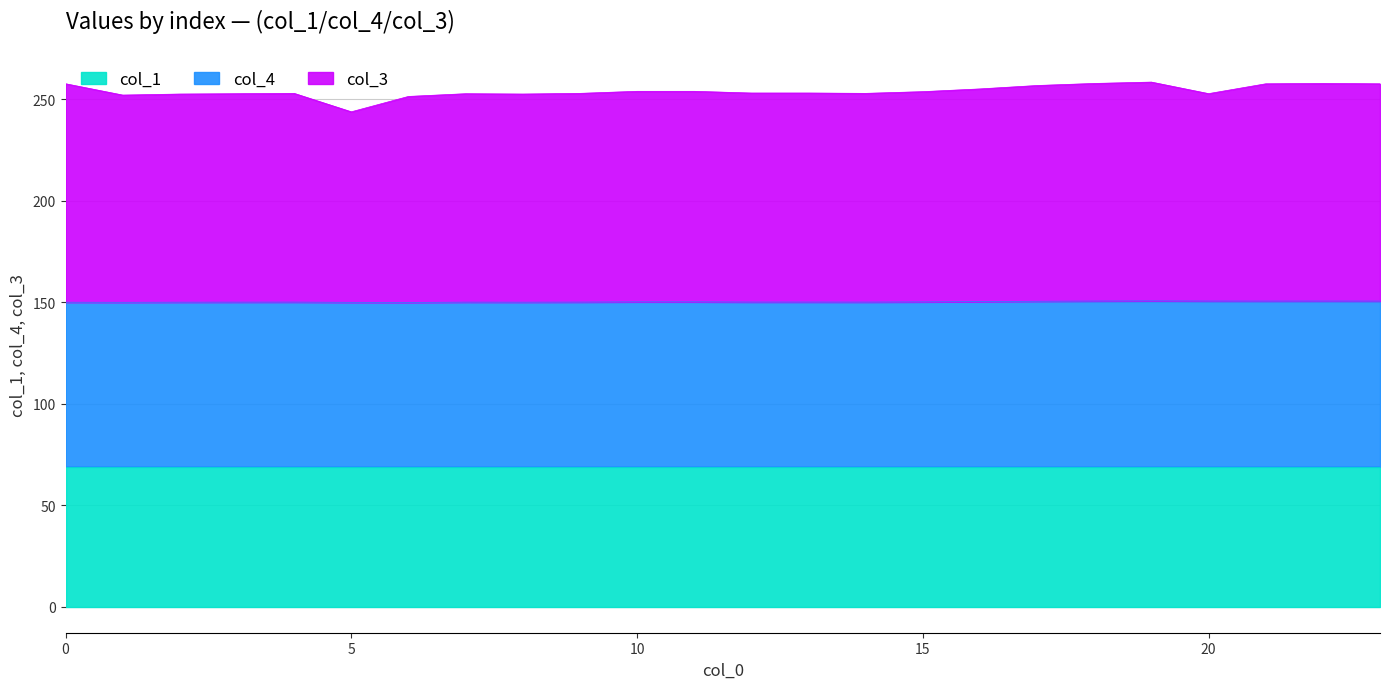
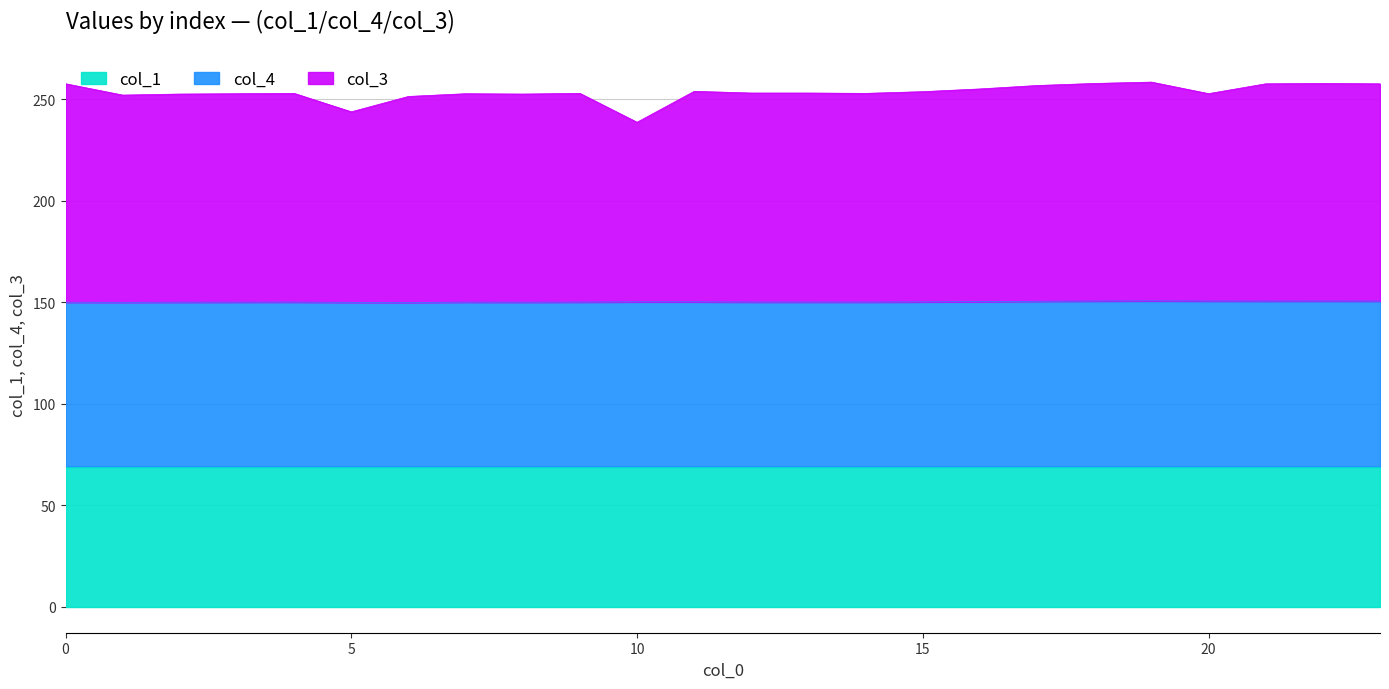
col_3, 10: 104 -> 89
